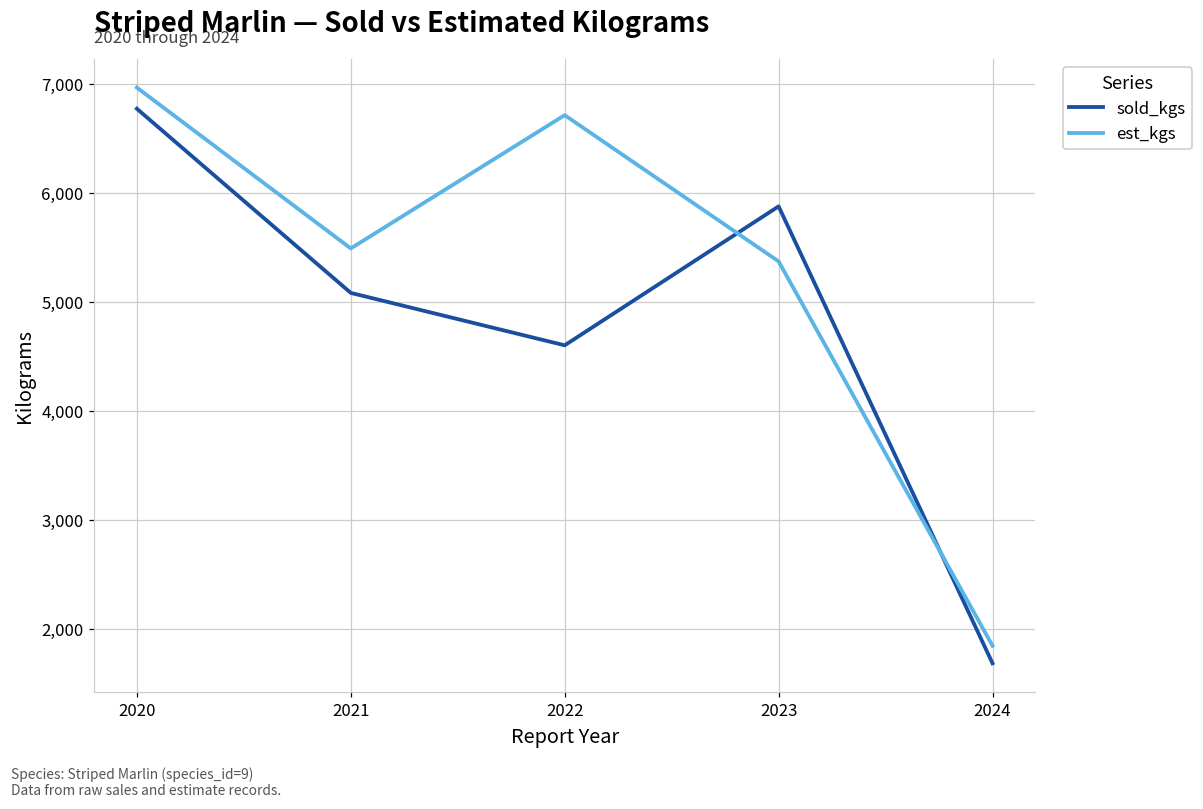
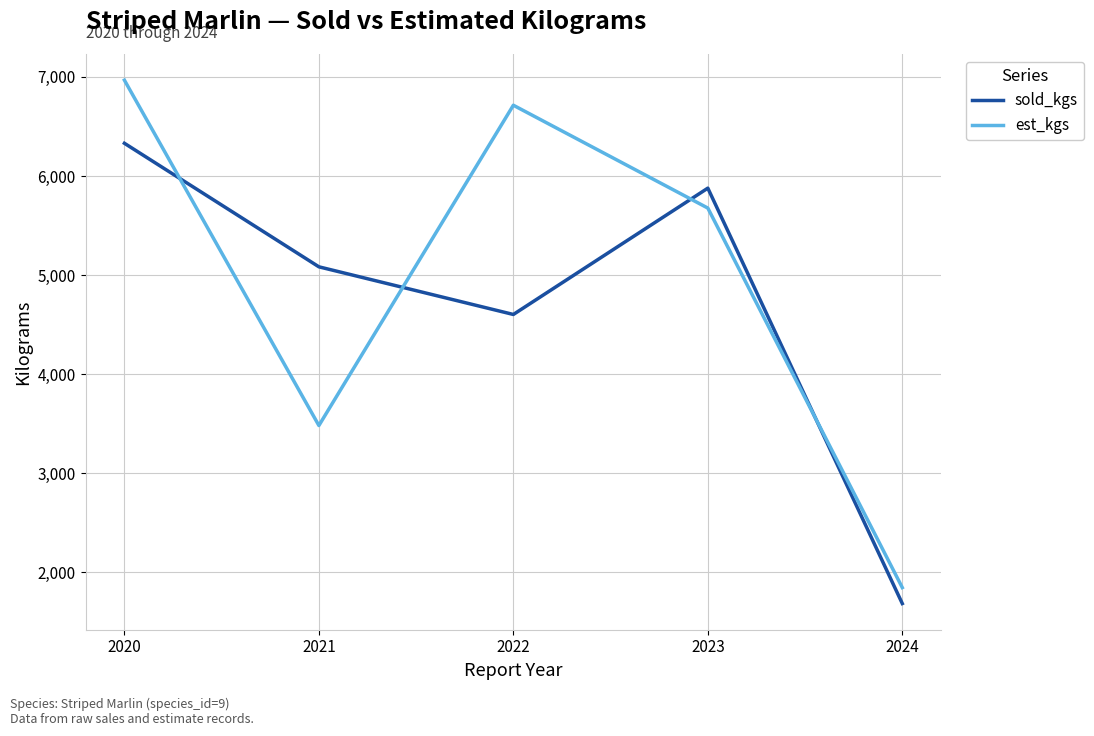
sold_kgs, 2020: 6,800 -> 6,300
est_kgs, 2021: 5,500 -> 3,500
est_kgs, 2023: 5,400 -> 5,700
